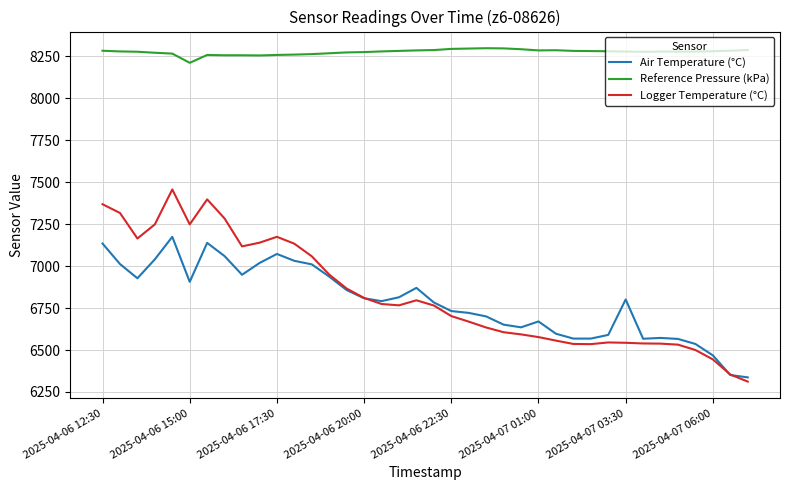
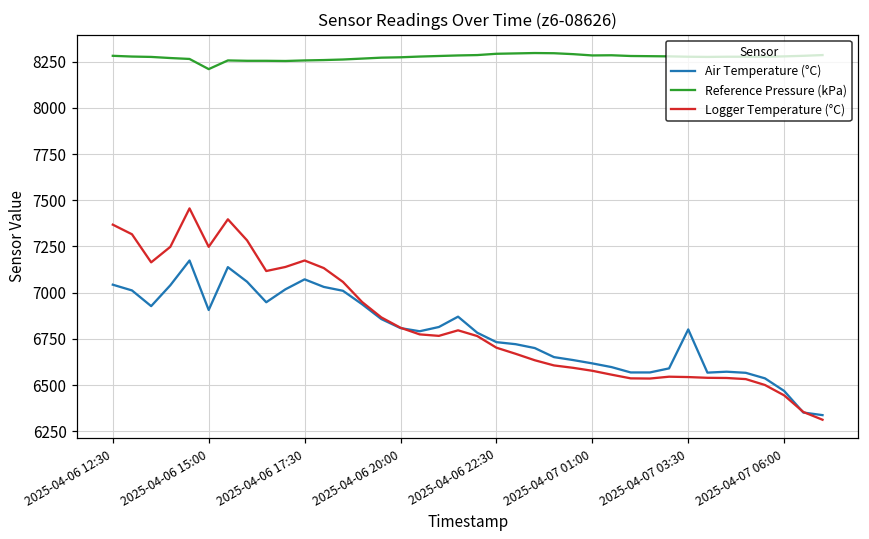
Air Temperature (°C), 2025-04-06 12:30: 7130 -> 7040
Air Temperature (°C), 2025-04-07 01:00: 6670 -> 6620
